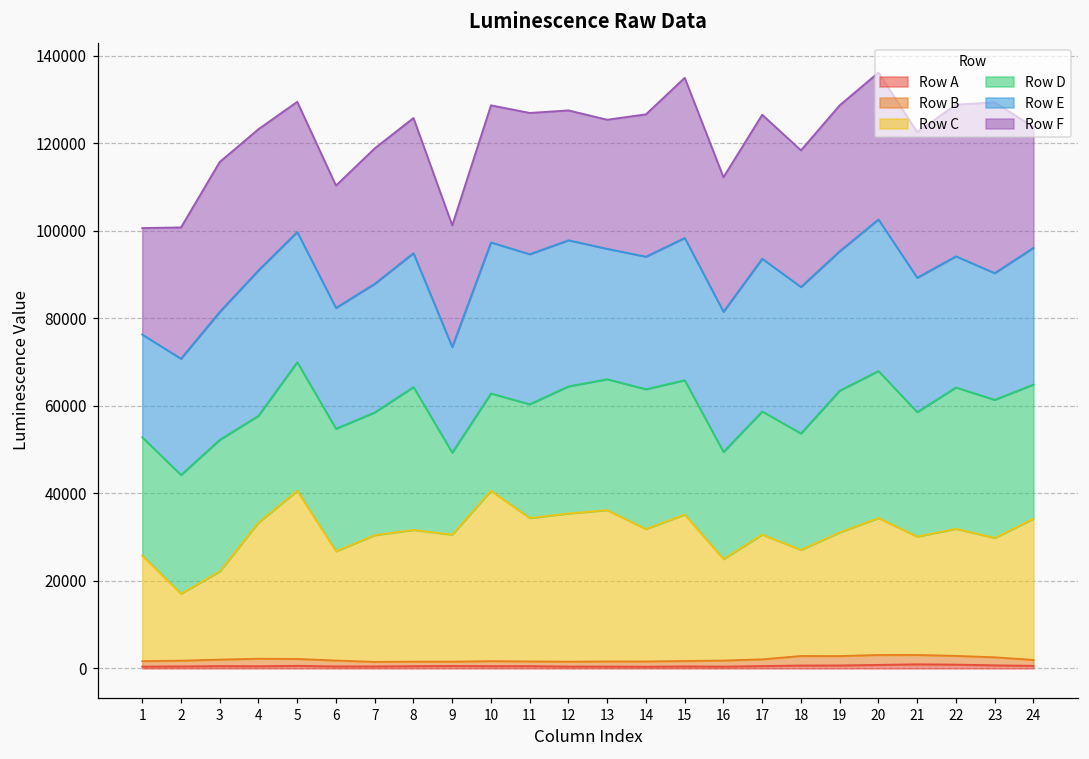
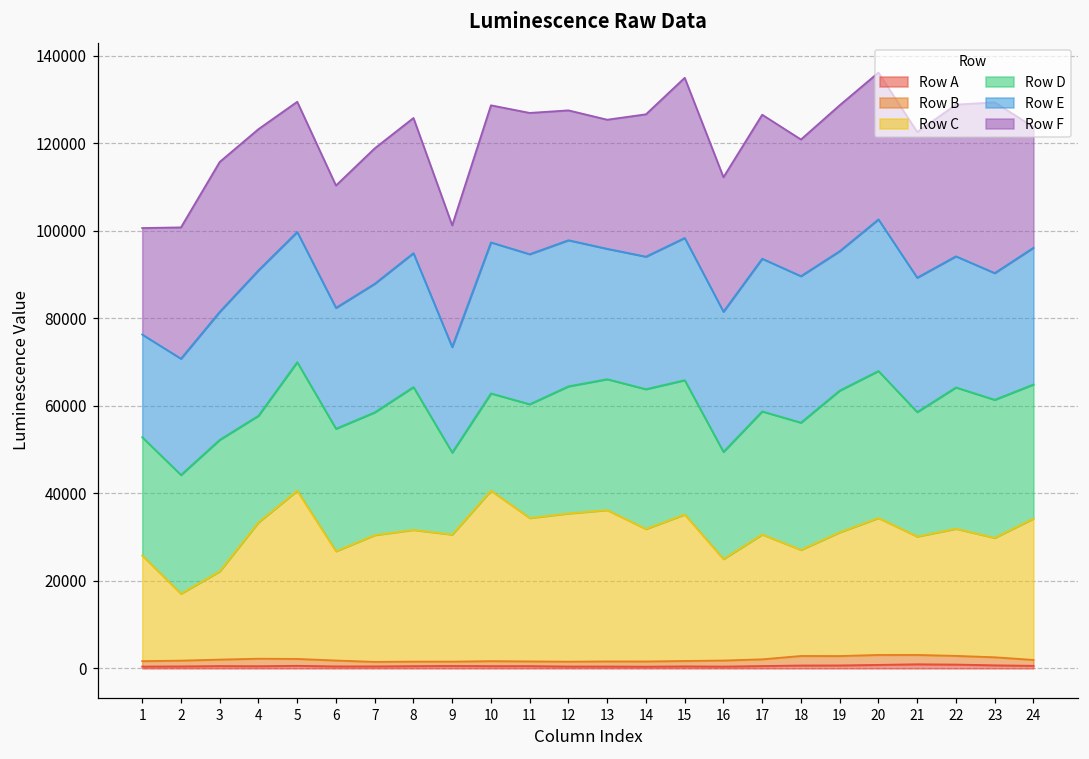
Row D, 18: 27000 -> 29000
